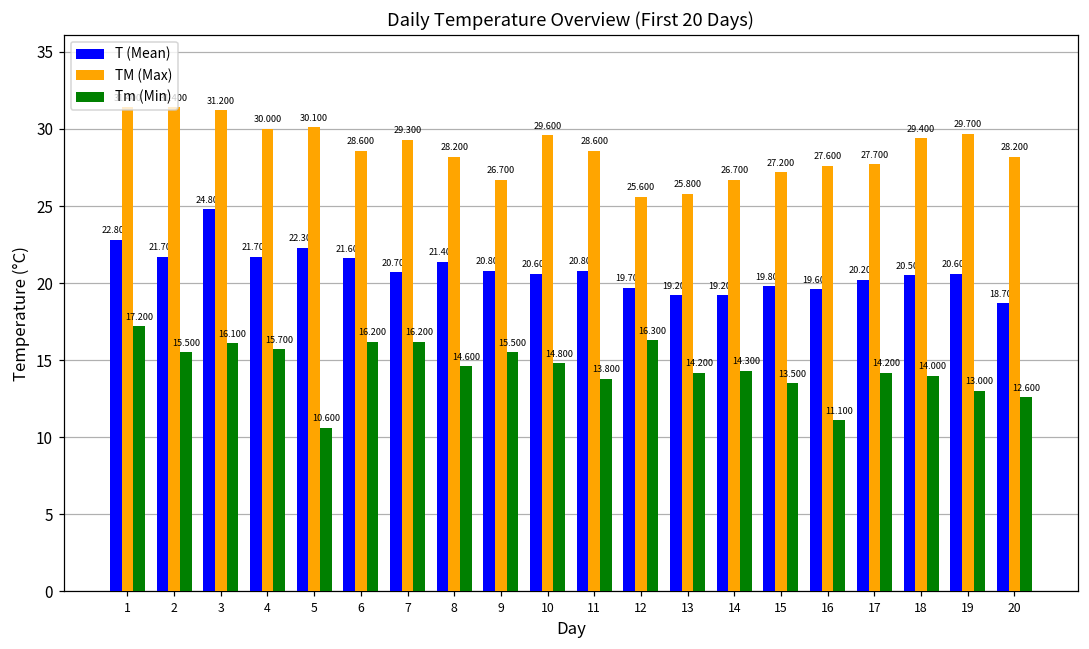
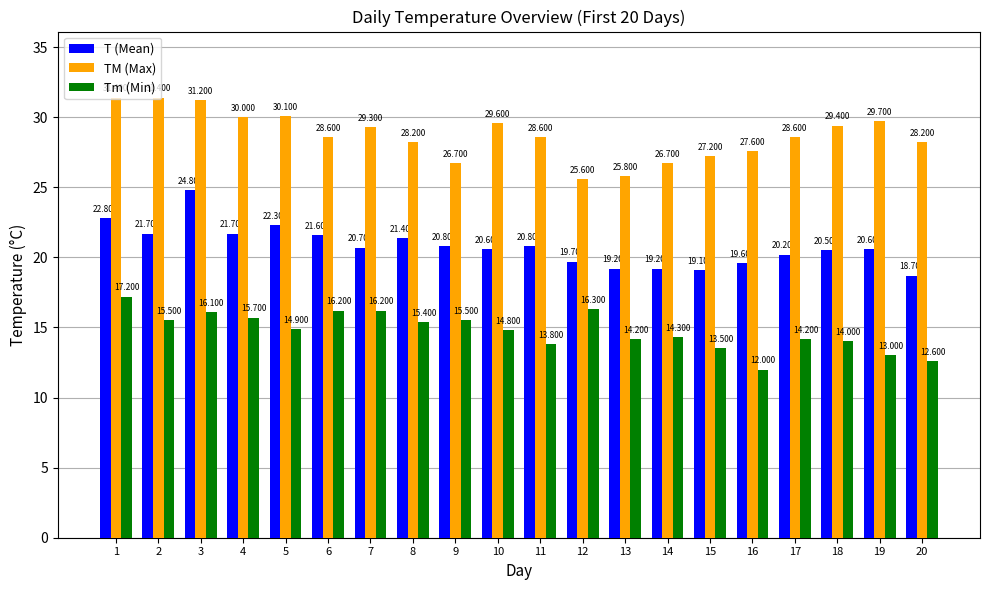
Tm (Min), 5: 10.600 -> 14.900
Tm (Min), 8: 14.600 -> 15.400
T (Mean), 15: 19.800 -> 19.100
Tm (Min), 16: 11.100 -> 12.000
TM (Max), 17: 27.700 -> 28.600
